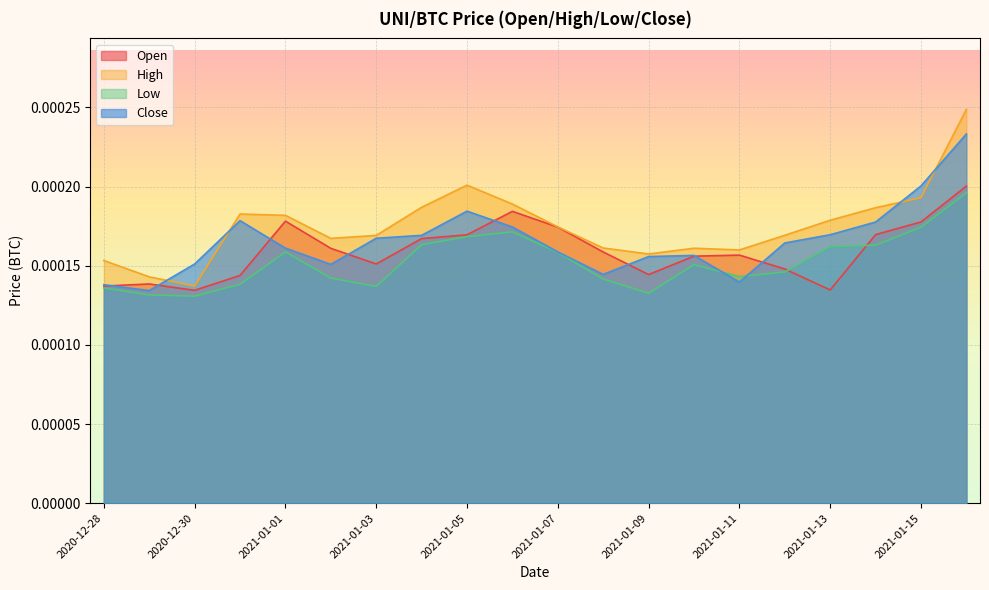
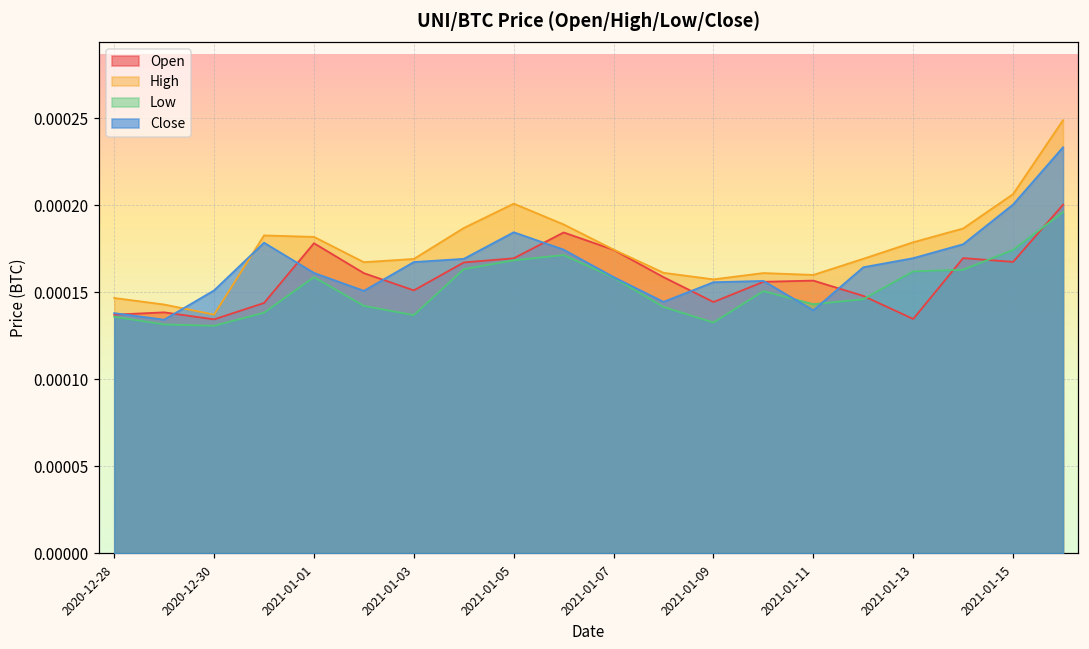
High, 2020-12-28: 0.000153 -> 0.000147
Open, 2021-01-15: 0.000178 -> 0.000167
High, 2021-01-15: 0.000193 -> 0.000206
